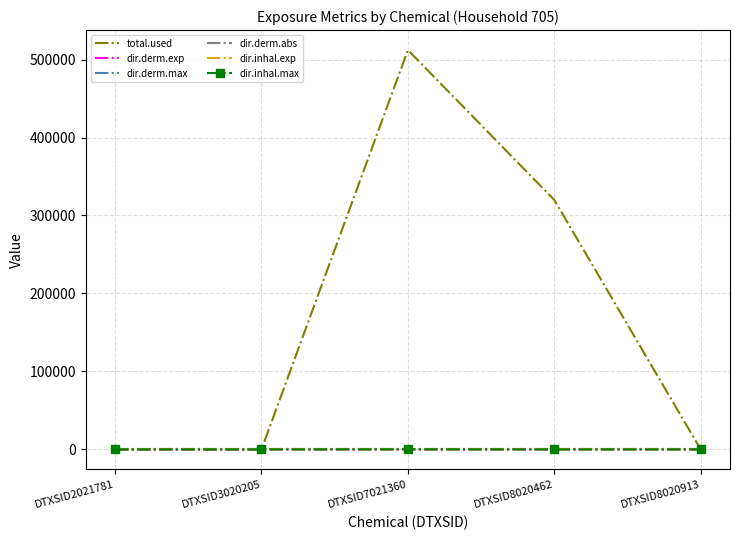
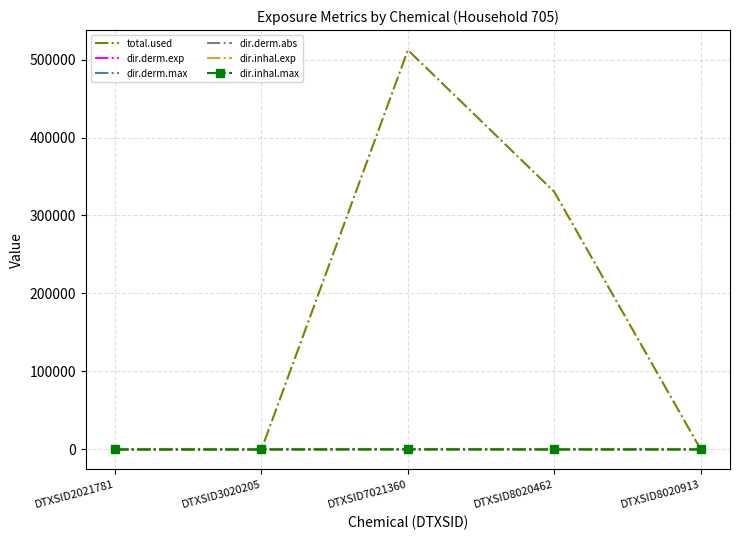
total.used, DTXSID8020462: 320000 -> 330000
